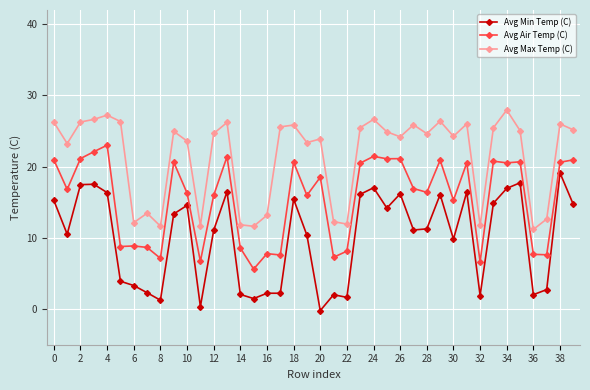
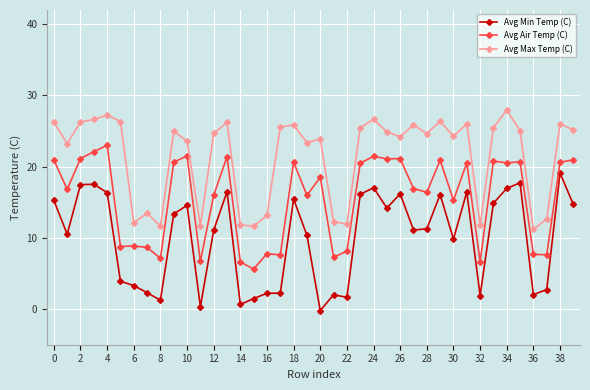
Avg Air Temp (C), 10: 16 -> 22
Avg Min Temp (C), 14: 2 -> 1
Avg Air Temp (C), 14: 9 -> 7
